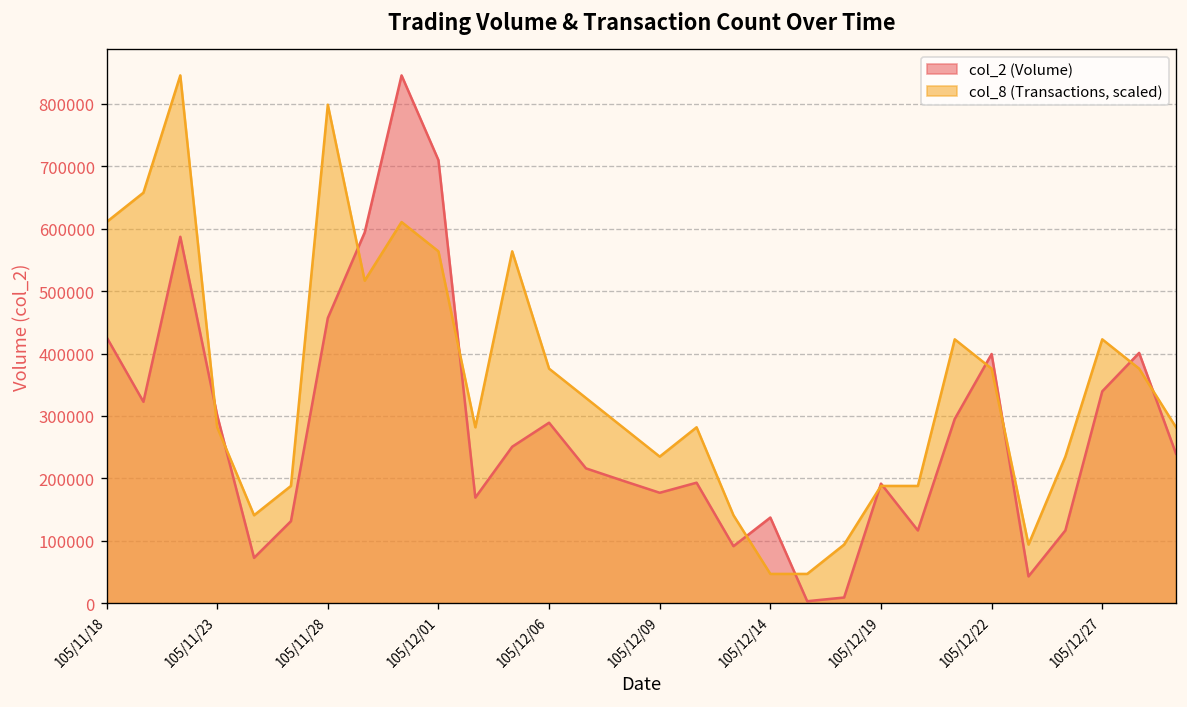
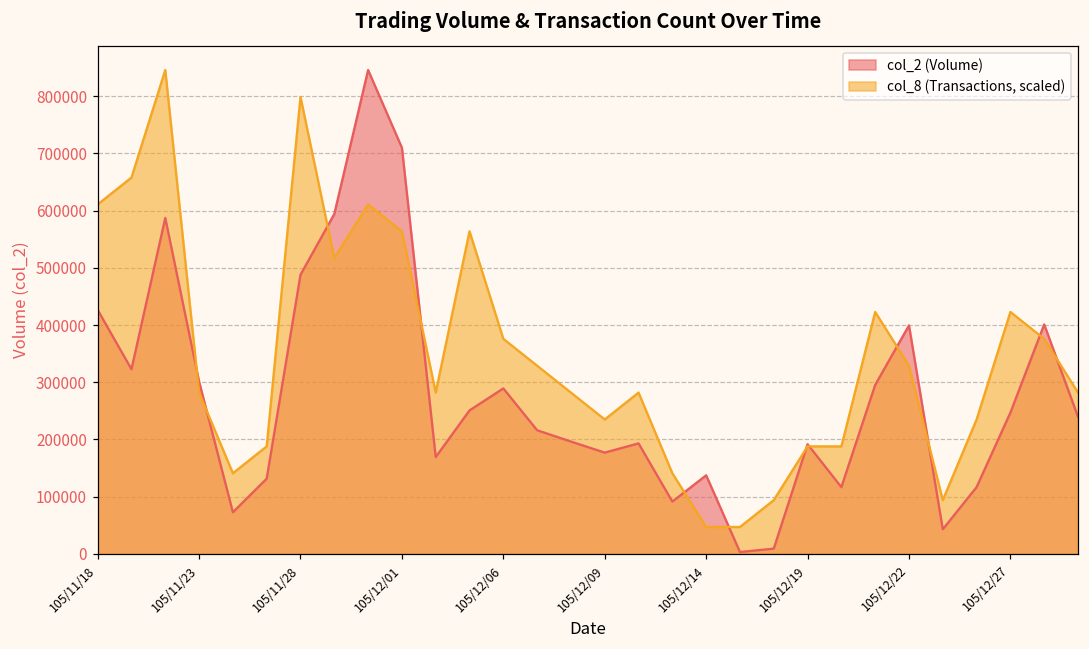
col_2 (Volume), 105/11/28: 460000 -> 490000
col_8 (Transactions, scaled), 105/12/22: 380000 -> 330000
col_2 (Volume), 105/12/27: 340000 -> 250000
